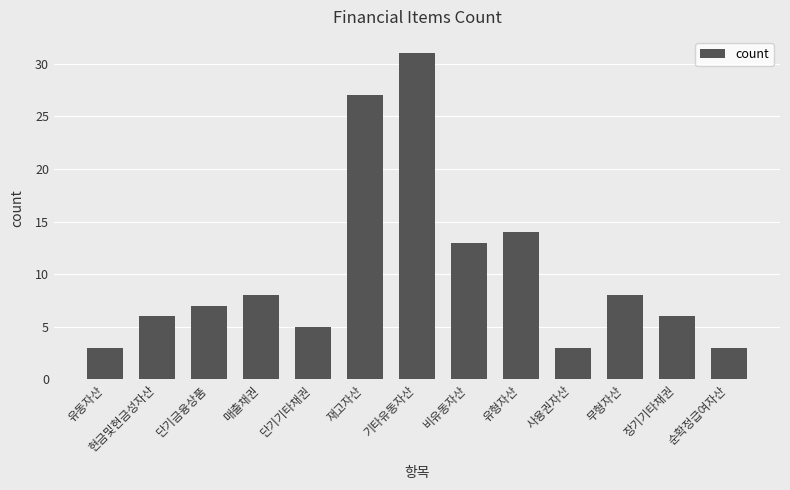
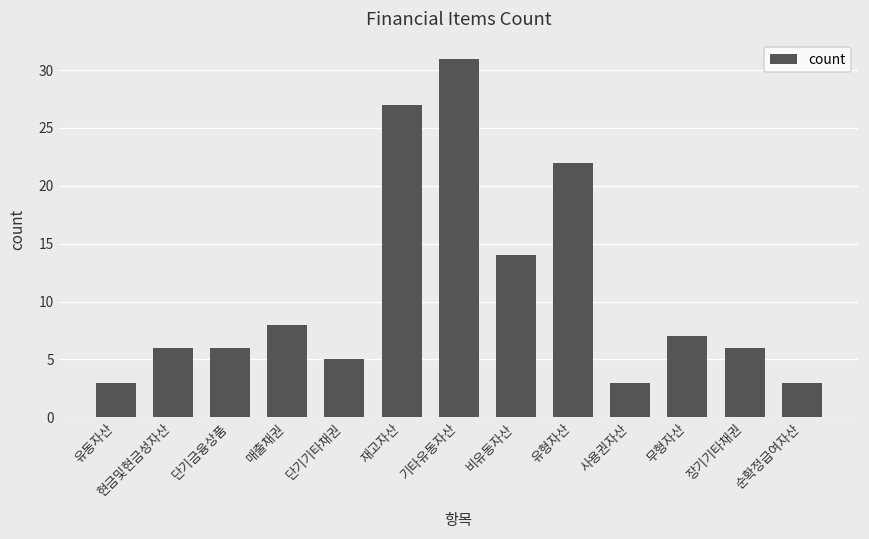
단기금융상품: 7 -> 6
비유동자산: 13 -> 14
유형자산: 14 -> 22
무형자산: 8 -> 7
